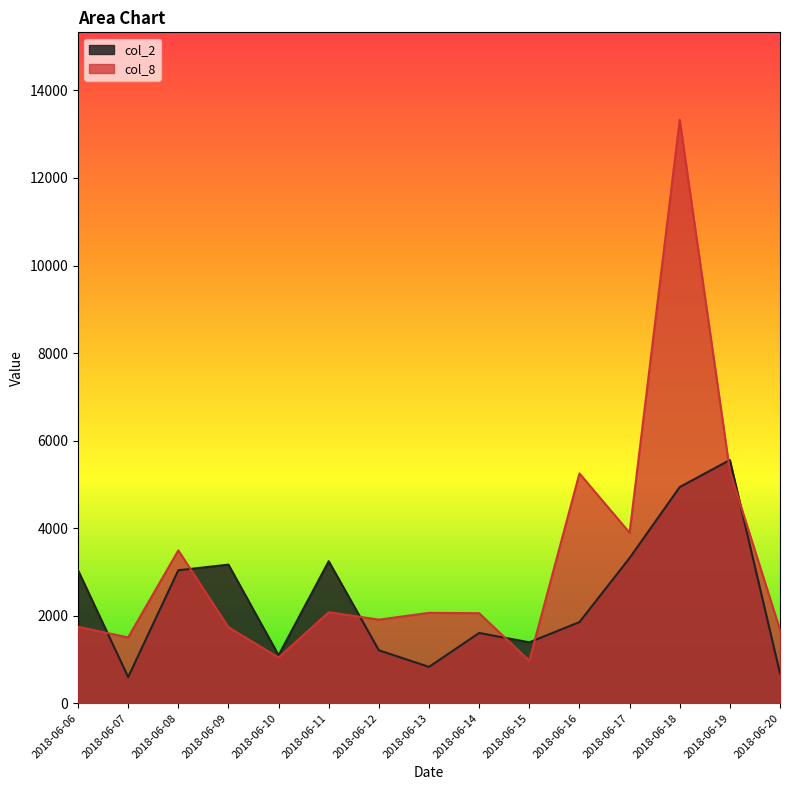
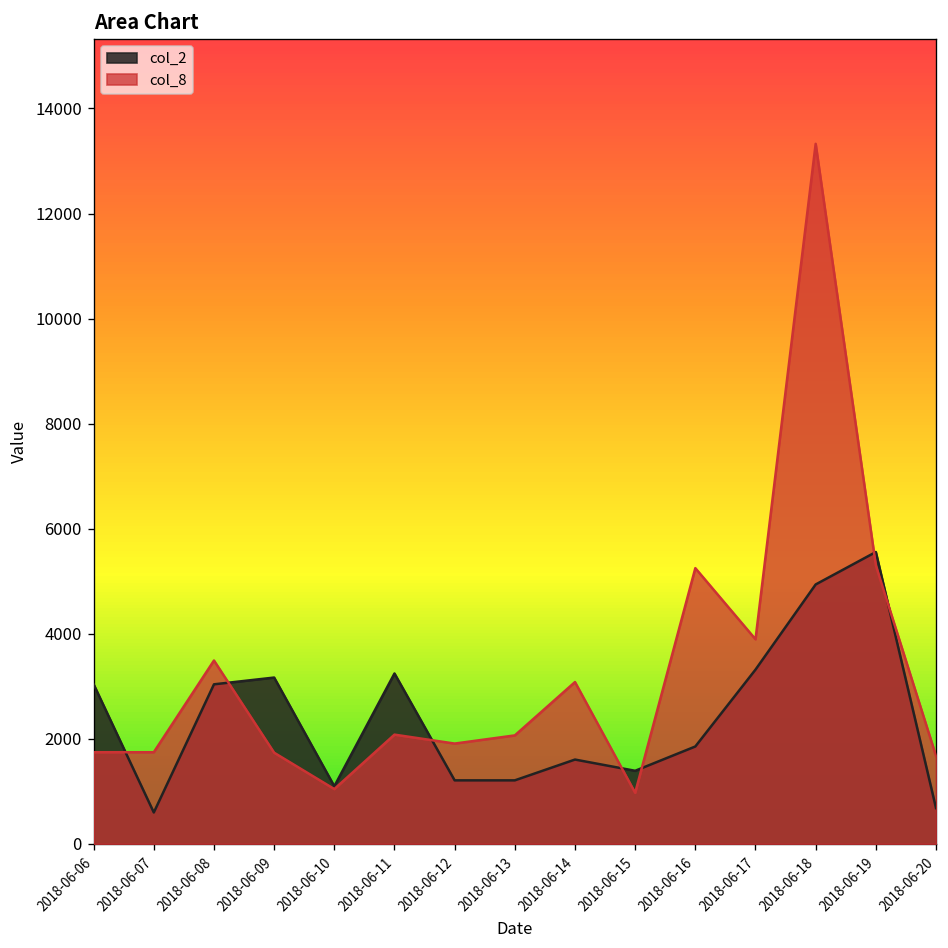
col_8, 2018-06-07: 1500 -> 1700
col_2, 2018-06-13: 800 -> 1200
col_8, 2018-06-14: 2100 -> 3100
